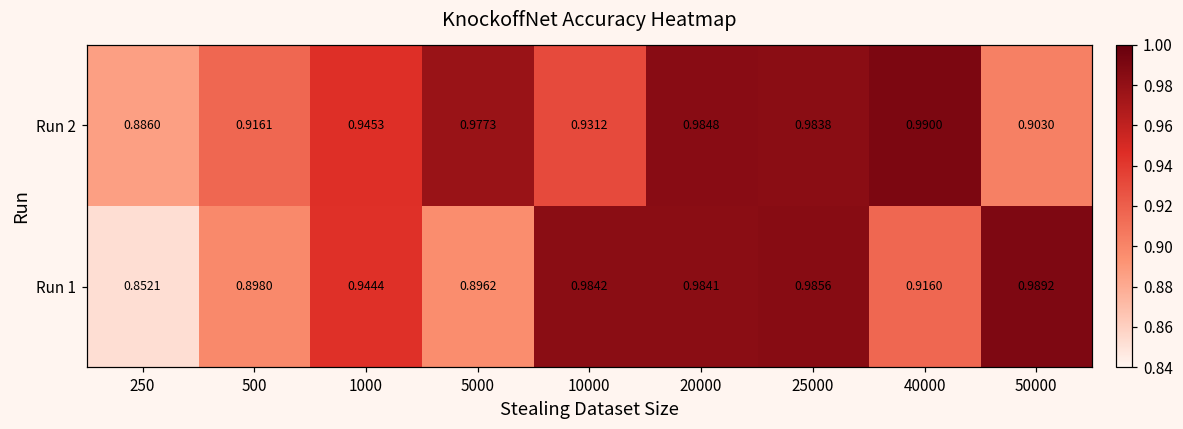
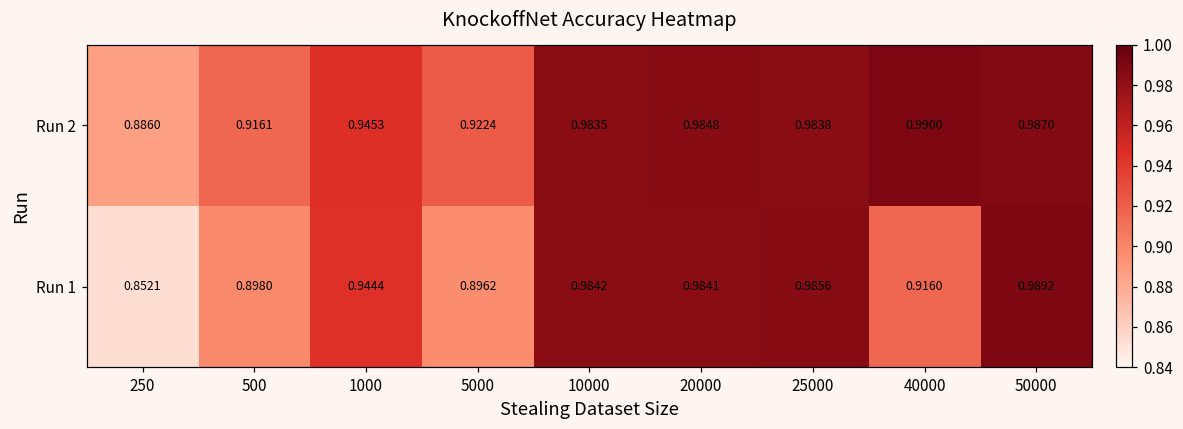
Run 2, 5000: 0.9773 -> 0.9224
Run 2, 10000: 0.9312 -> 0.9835
Run 2, 50000: 0.9030 -> 0.9870
